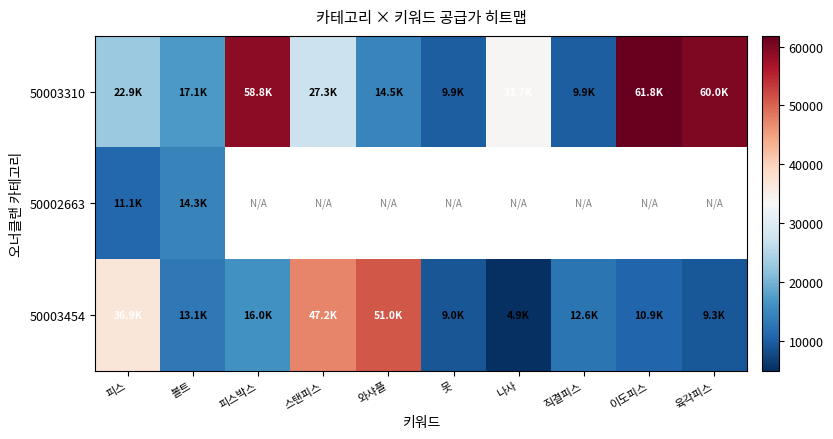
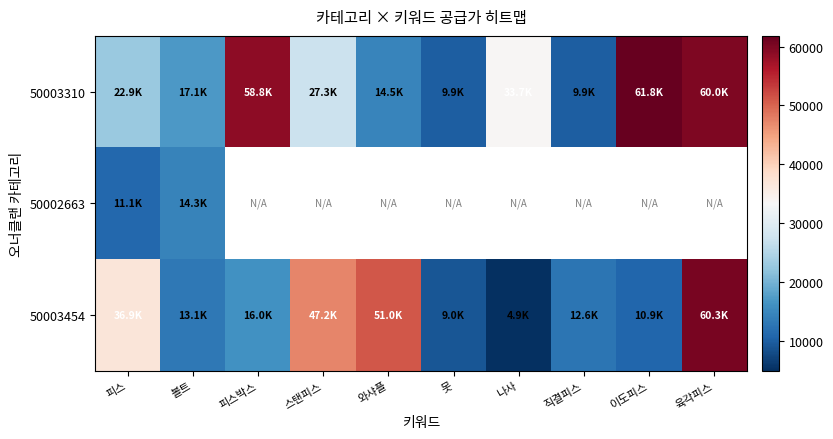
50003454, 육각피스: 9.3K -> 60.3K
